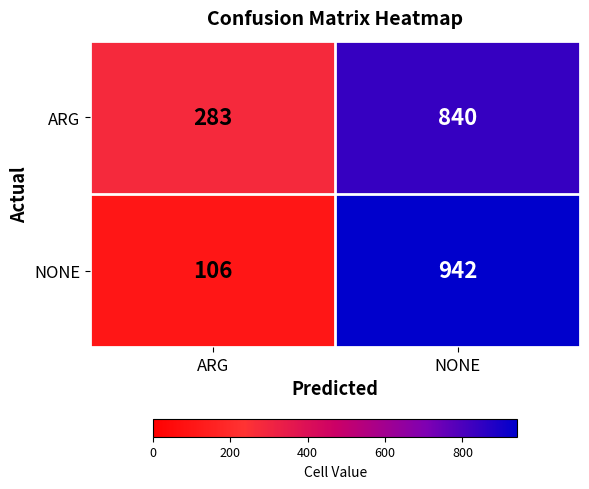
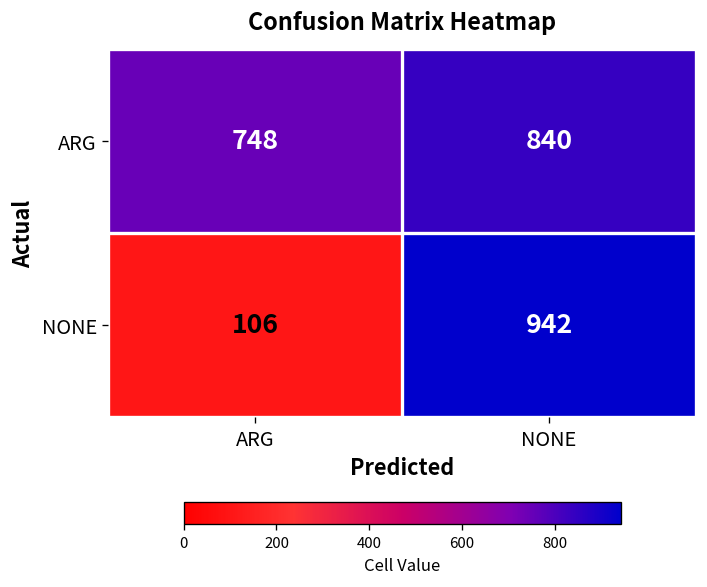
ARG, ARG: 283 -> 748
